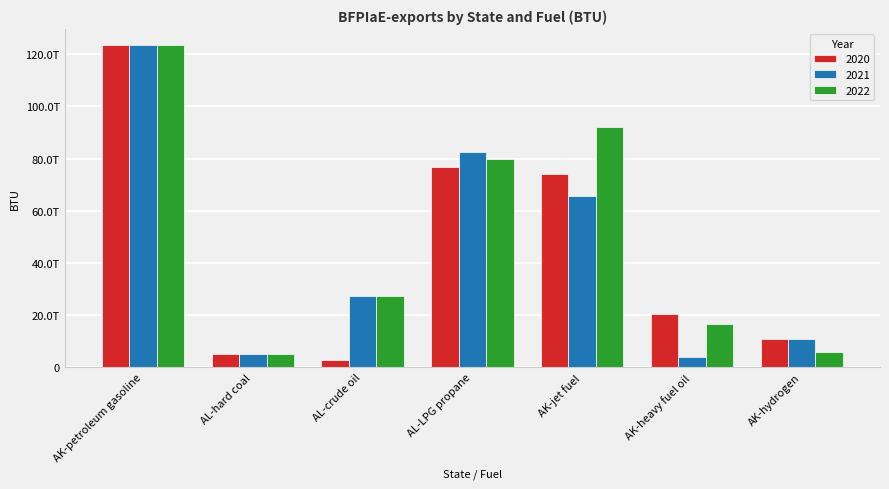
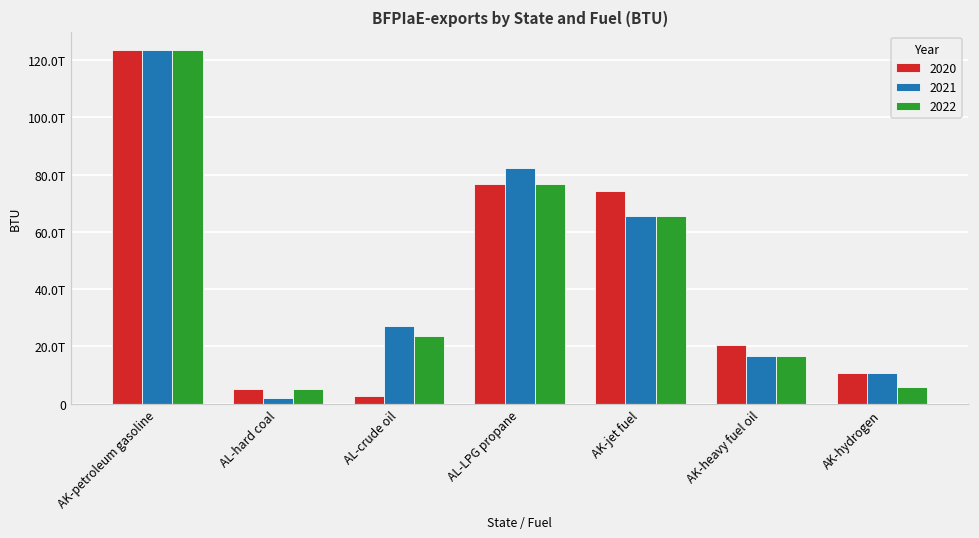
2021, AL-hard coal: 5T -> 2T
2022, AL-crude oil: 27T -> 24T
2022, AL-LPG propane: 80T -> 77T
2022, AK-jet fuel: 92T -> 66T
2021, AK-heavy fuel oil: 4T -> 17T
